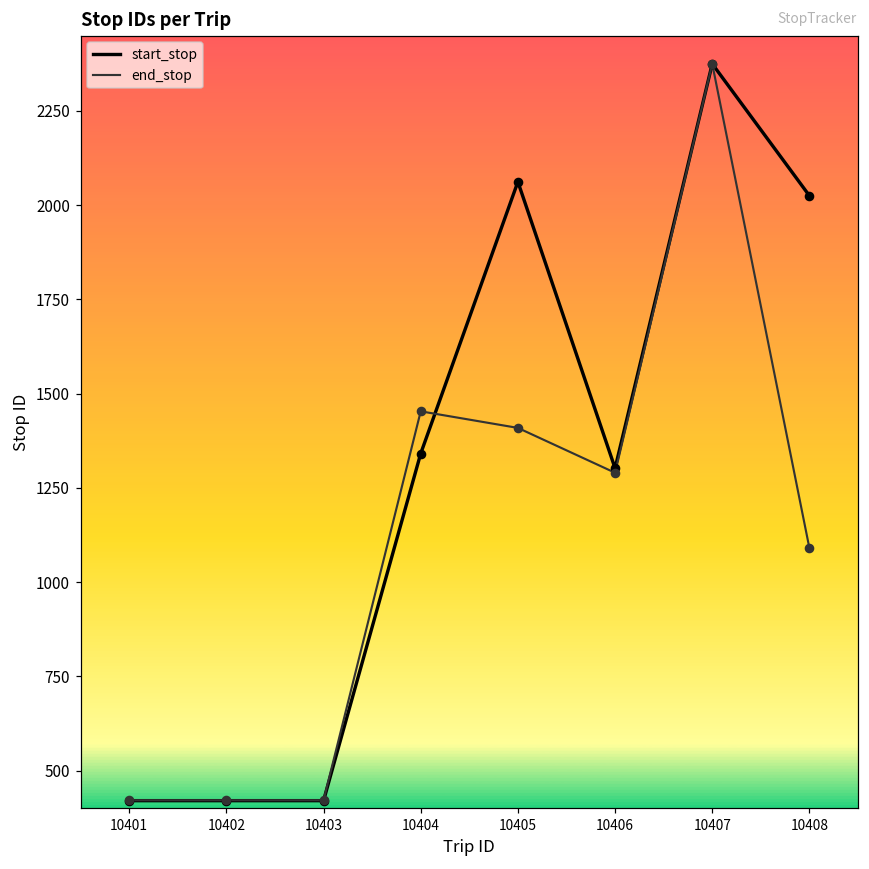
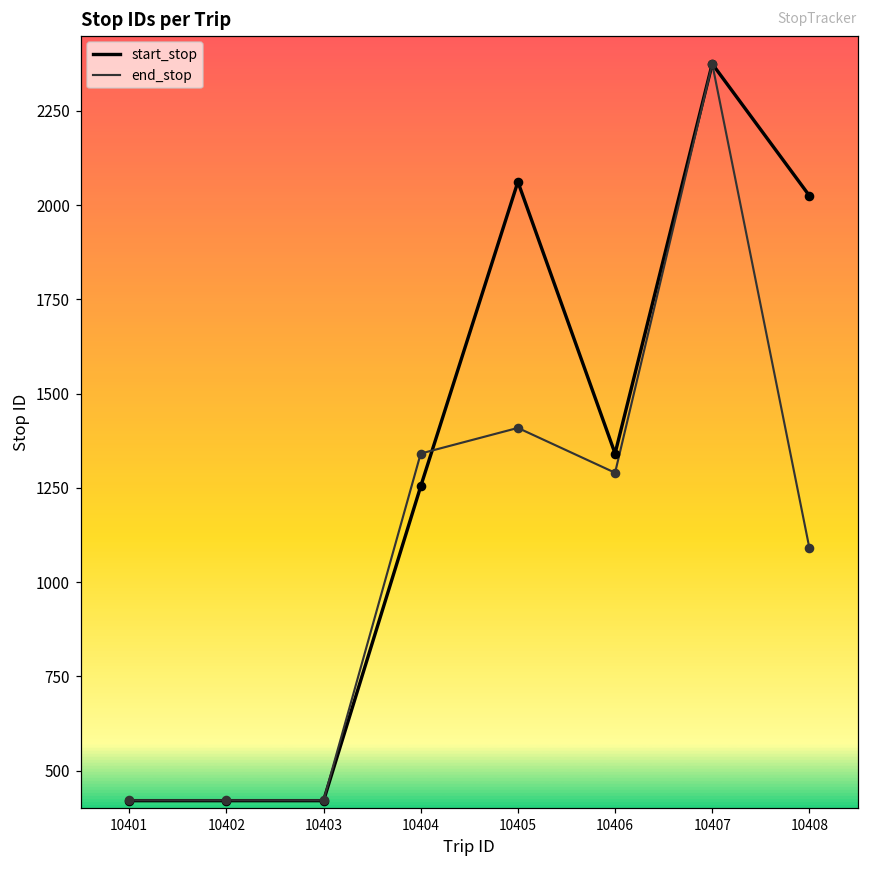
start_stop, 10404: 1340 -> 1250
end_stop, 10404: 1450 -> 1340
start_stop, 10406: 1300 -> 1340
